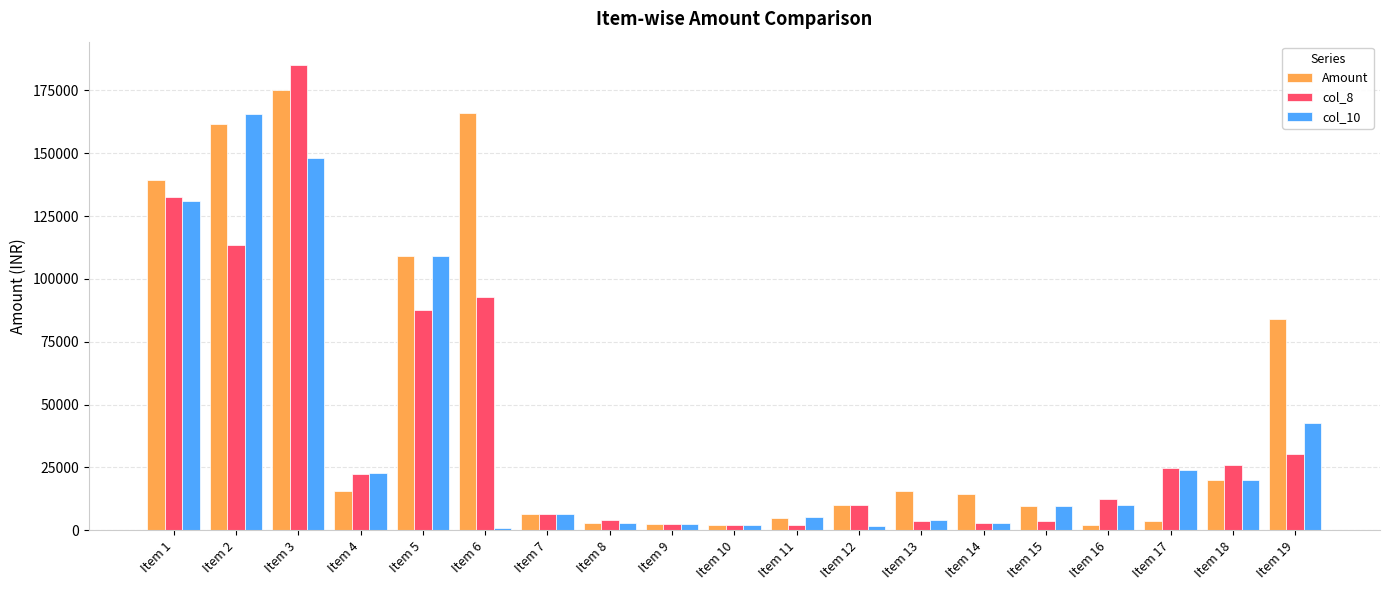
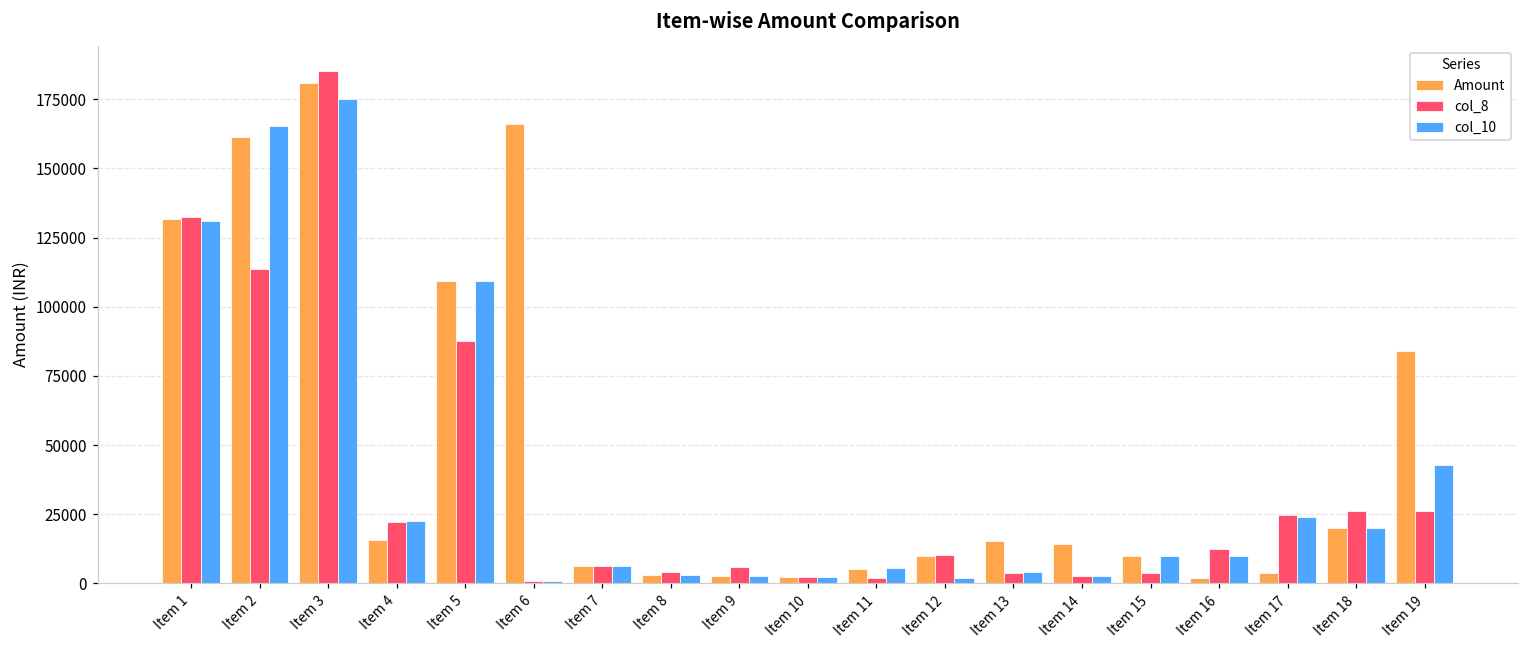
Amount, Item 1: 140000 -> 132000
Amount, Item 3: 175000 -> 181000
col_10, Item 3: 148000 -> 175000
col_8, Item 6: 93000 -> 1000
col_8, Item 9: 2000 -> 6000
col_8, Item 19: 30000 -> 26000
